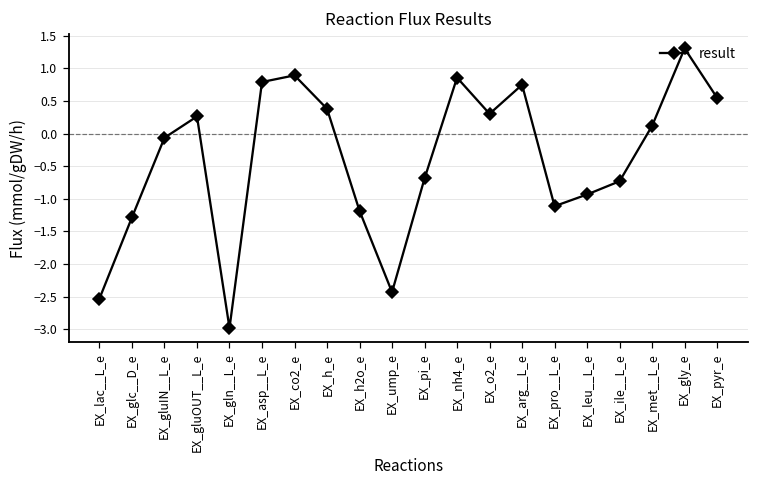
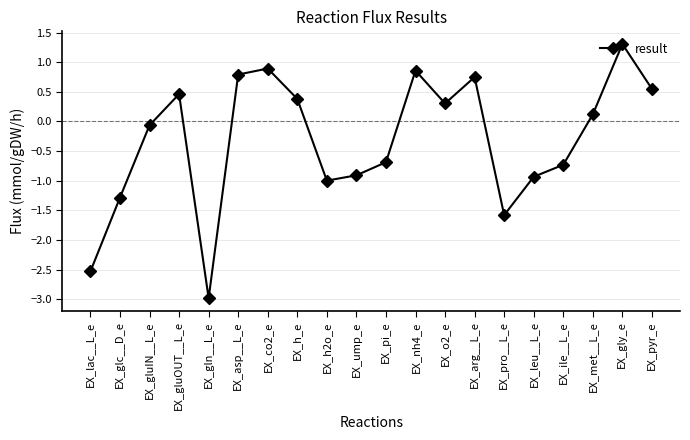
EX_gluOUT__L_e: 0.3 -> 0.5
EX_h2o_e: -1.2 -> -1.0
EX_ump_e: -2.4 -> -0.9
EX_pro__L_e: -1.1 -> -1.6
